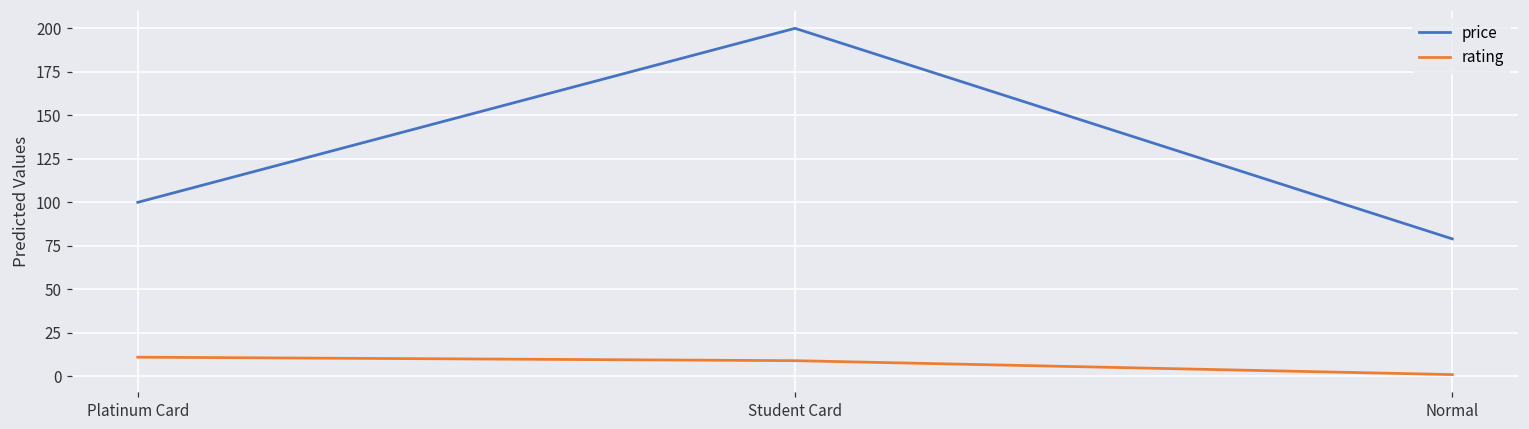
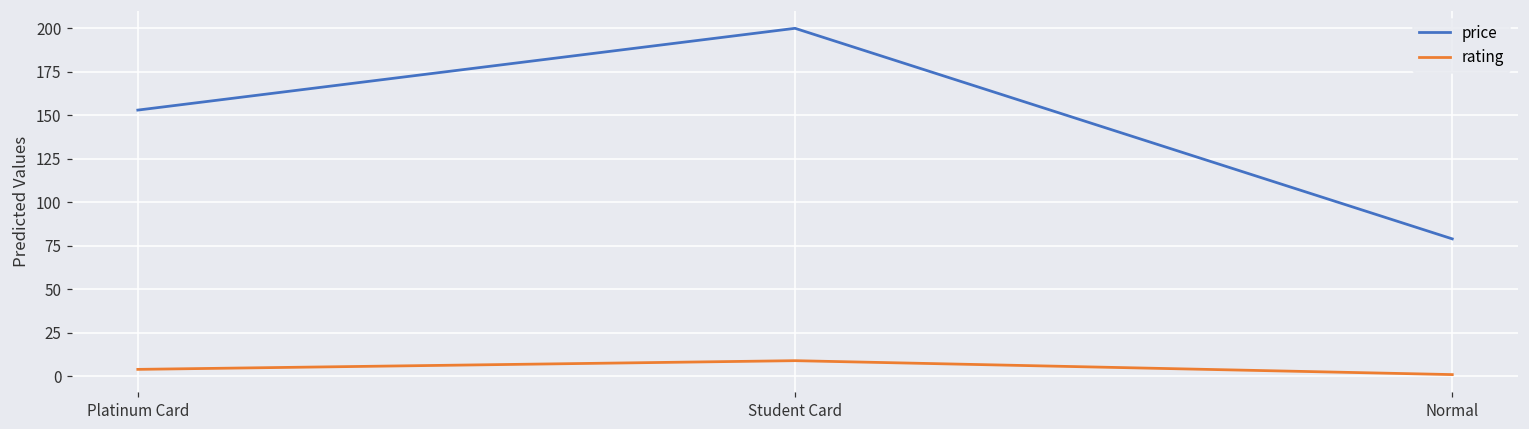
price, Platinum Card: 100 -> 153
rating, Platinum Card: 11 -> 4
